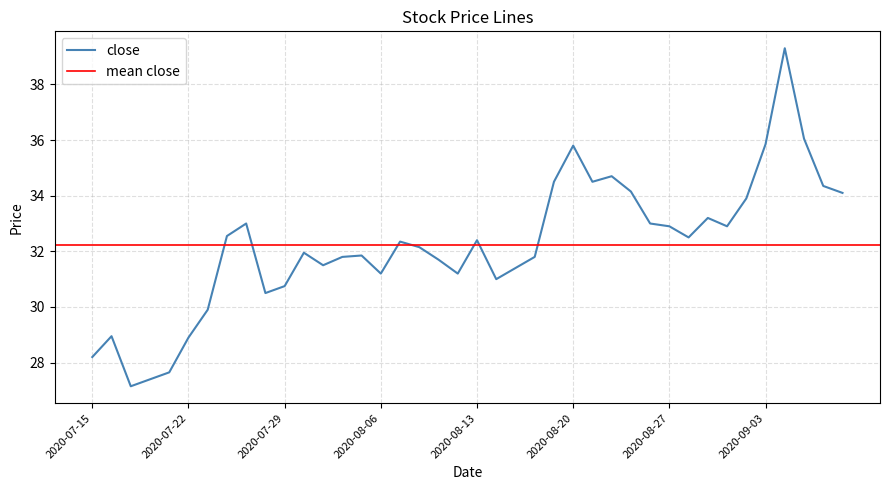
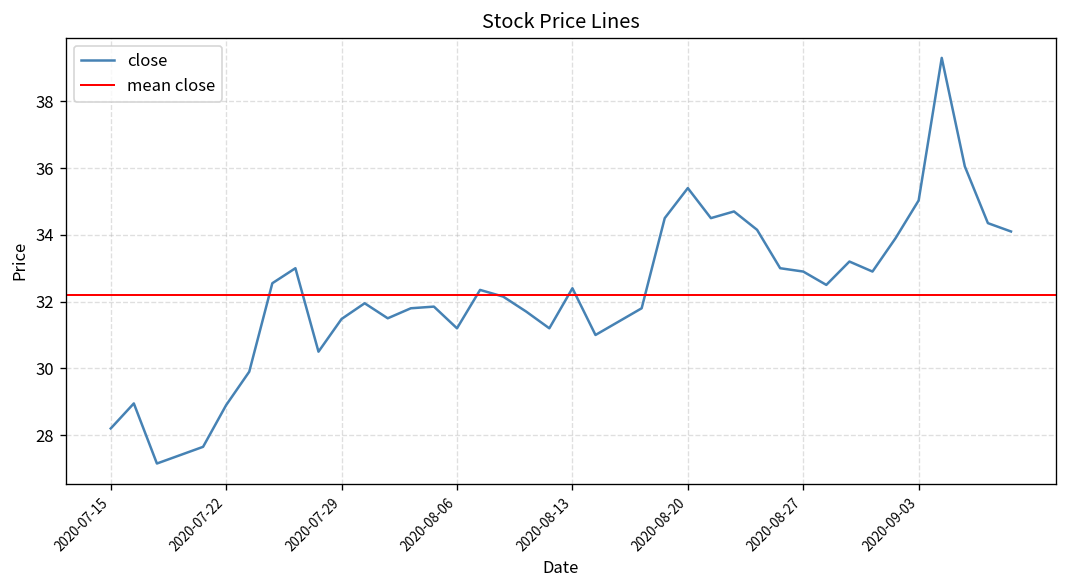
2020-07-29: 30.8 -> 31.5
2020-08-20: 35.8 -> 35.4
2020-09-03: 35.9 -> 35.0
